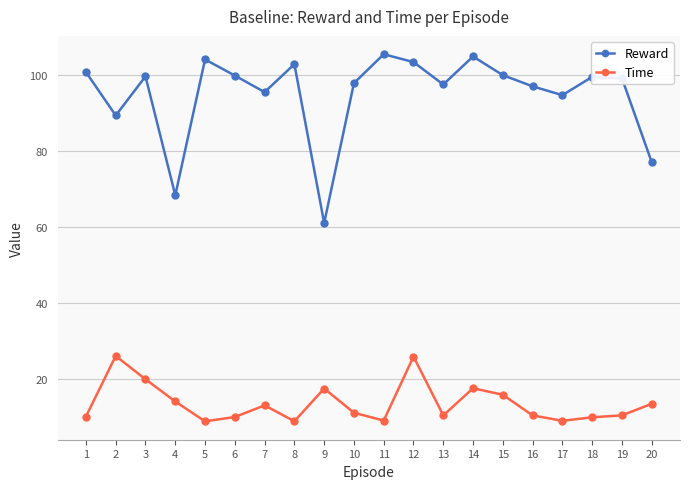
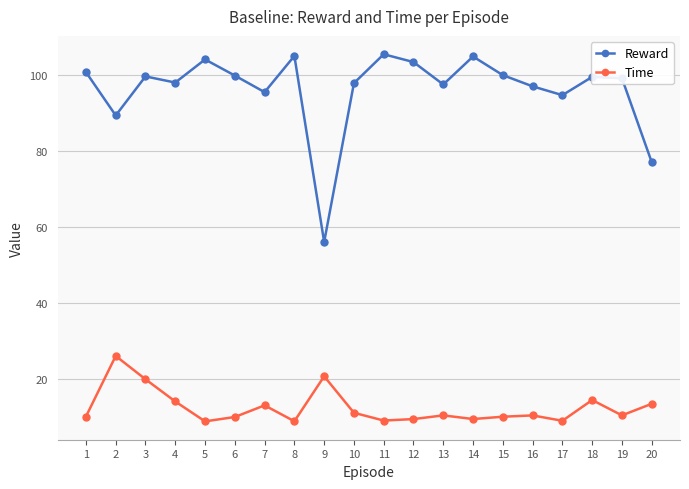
Reward, 4: 68 -> 98
Reward, 8: 103 -> 105
Reward, 9: 61 -> 56
Time, 9: 18 -> 21
Time, 12: 26 -> 9
Time, 14: 18 -> 10
Time, 15: 16 -> 10
Time, 18: 10 -> 14
